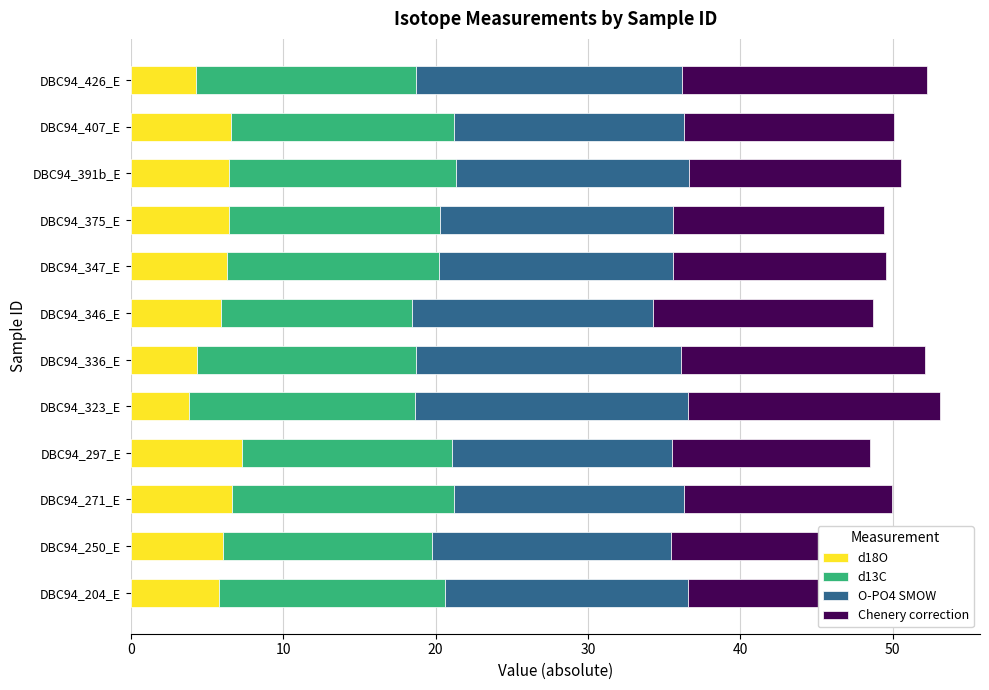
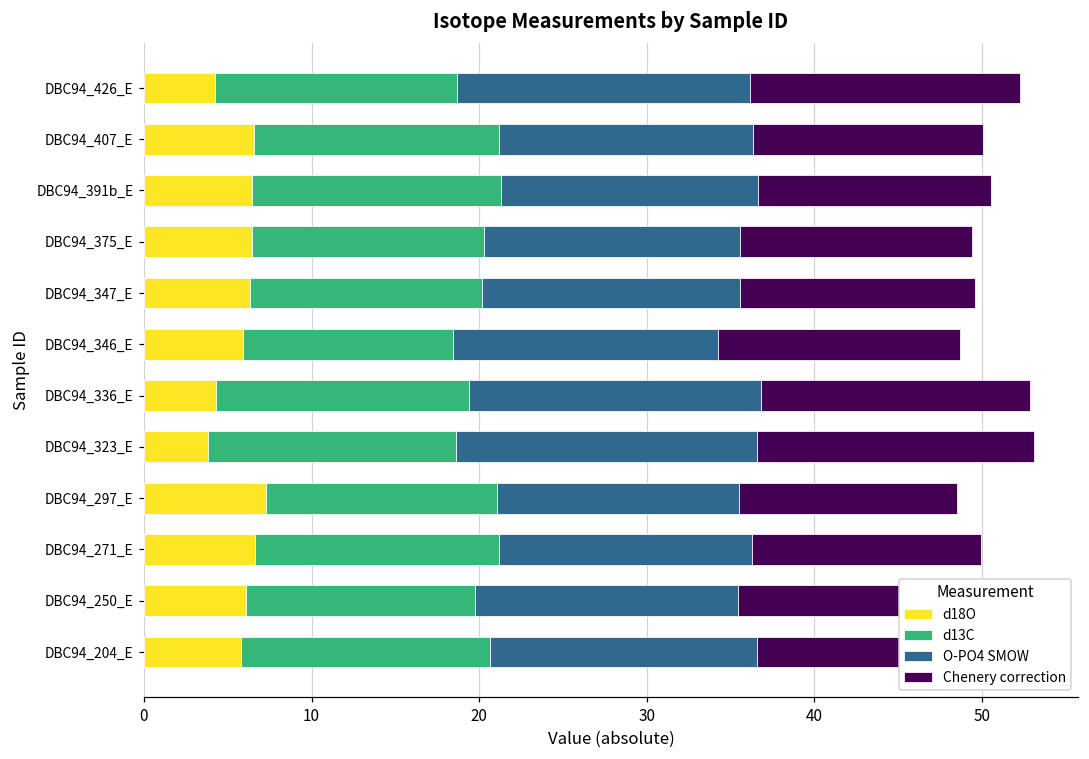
d13C, DBC94_336_E: 14.4 -> 15.1
